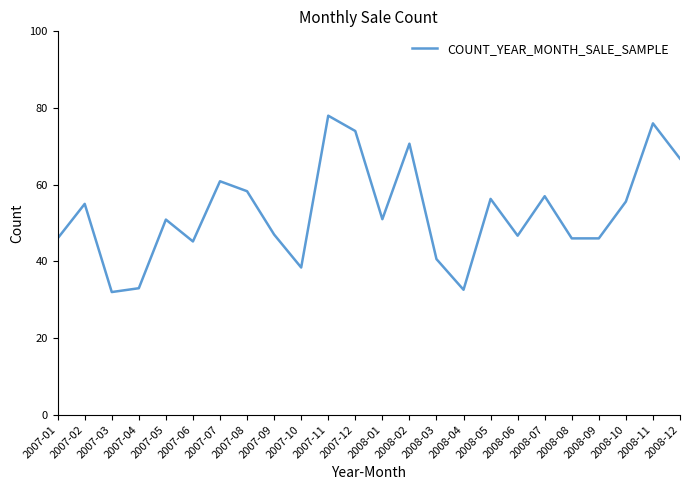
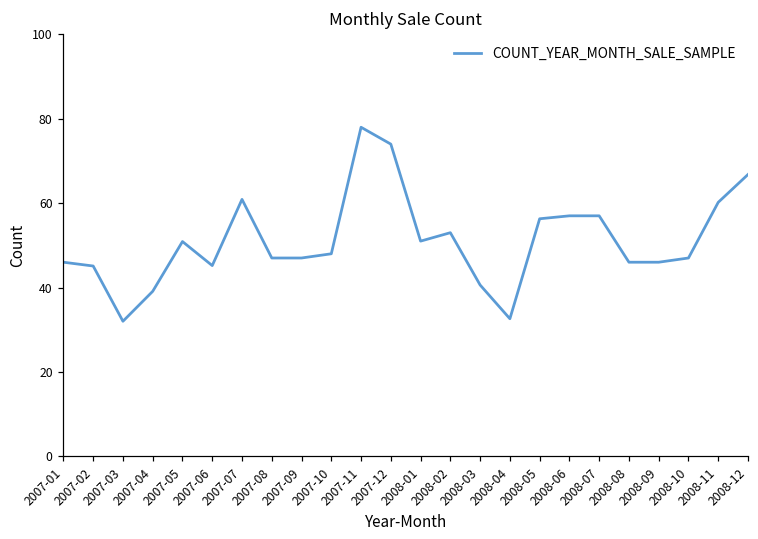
2007-02: 55 -> 45
2007-04: 33 -> 39
2007-08: 58 -> 47
2007-10: 38 -> 48
2008-02: 71 -> 53
2008-06: 47 -> 57
2008-10: 56 -> 47
2008-11: 76 -> 60
